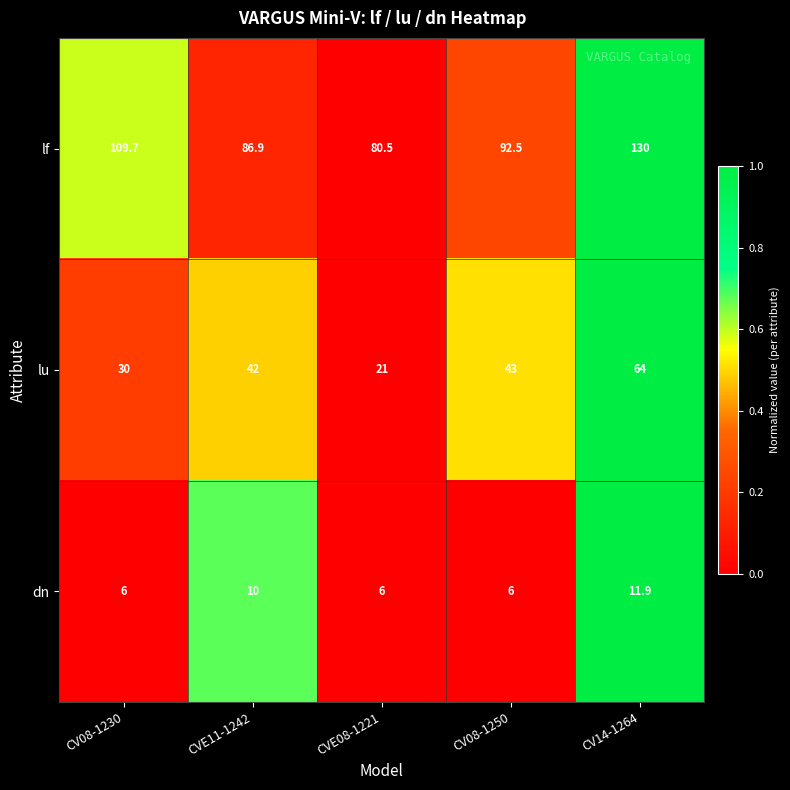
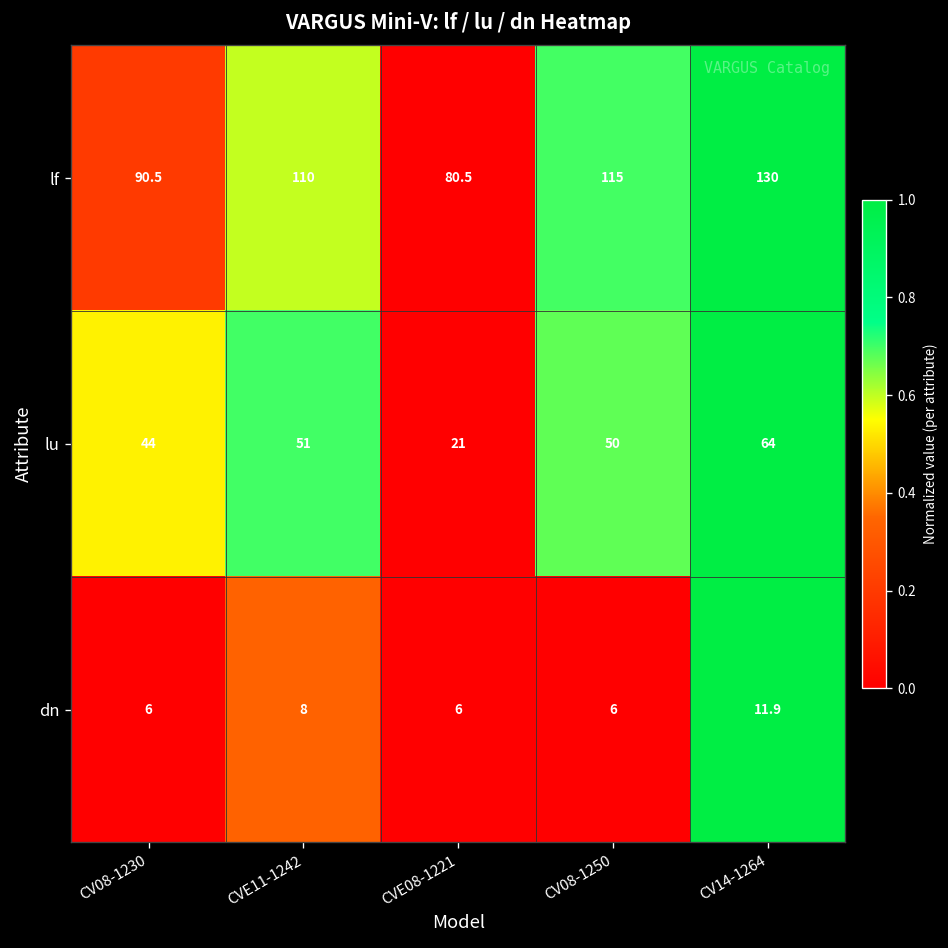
lf, CV08-1230: 109.7 -> 90.5
lf, CVE11-1242: 86.9 -> 110
lf, CV08-1250: 92.5 -> 115
lu, CV08-1230: 30 -> 44
lu, CVE11-1242: 42 -> 51
lu, CV08-1250: 43 -> 50
dn, CVE11-1242: 10 -> 8
